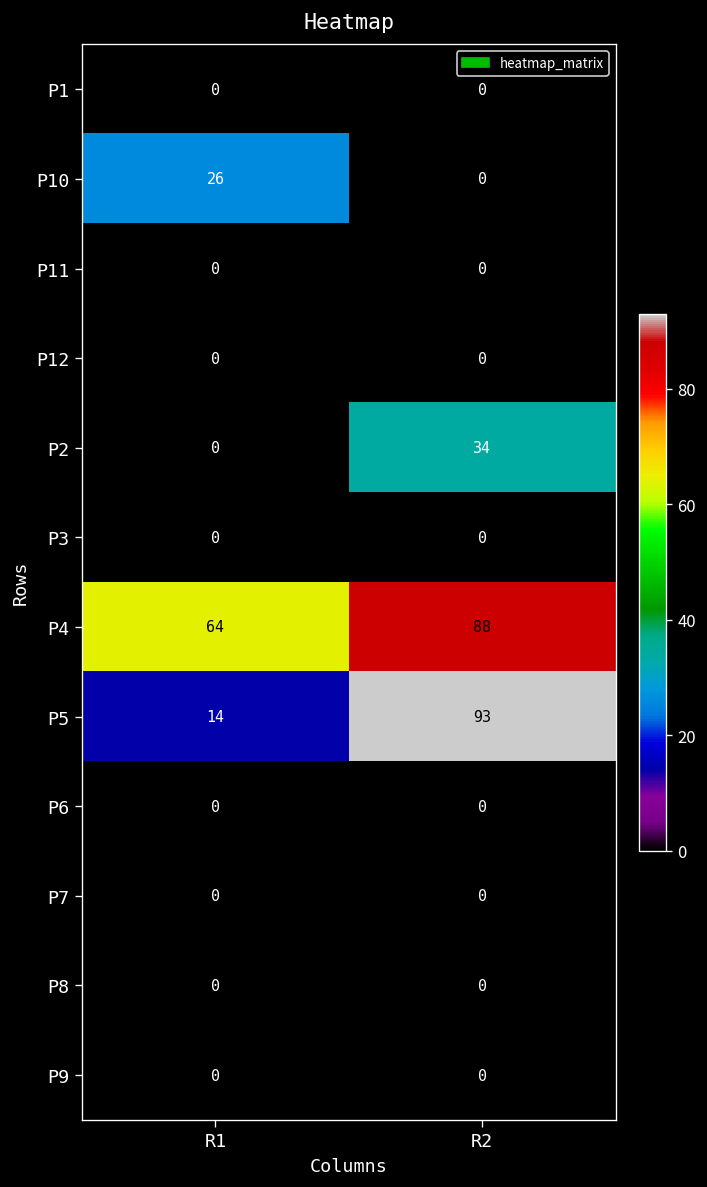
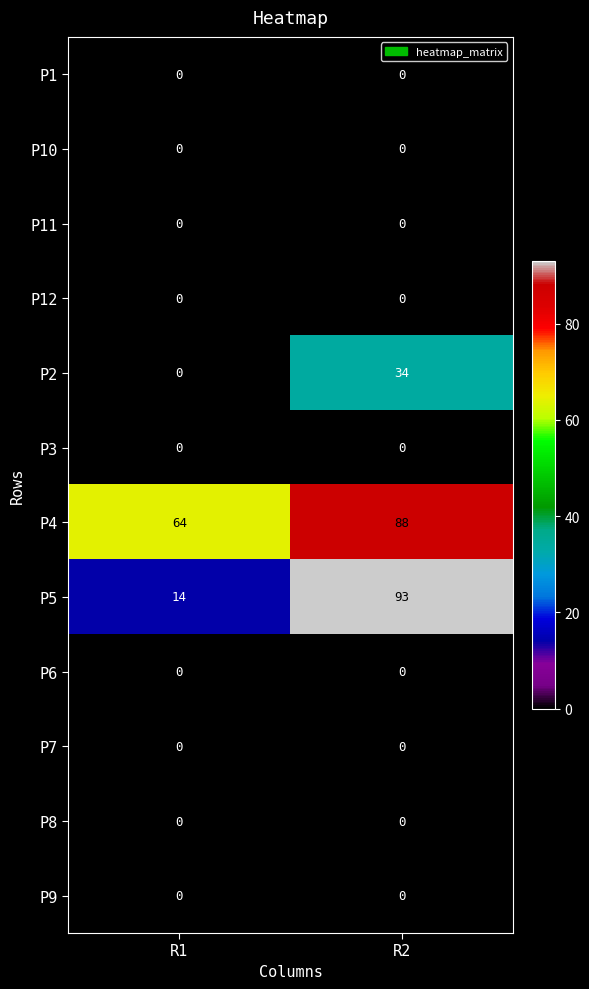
P10, R1: 26 -> 0
